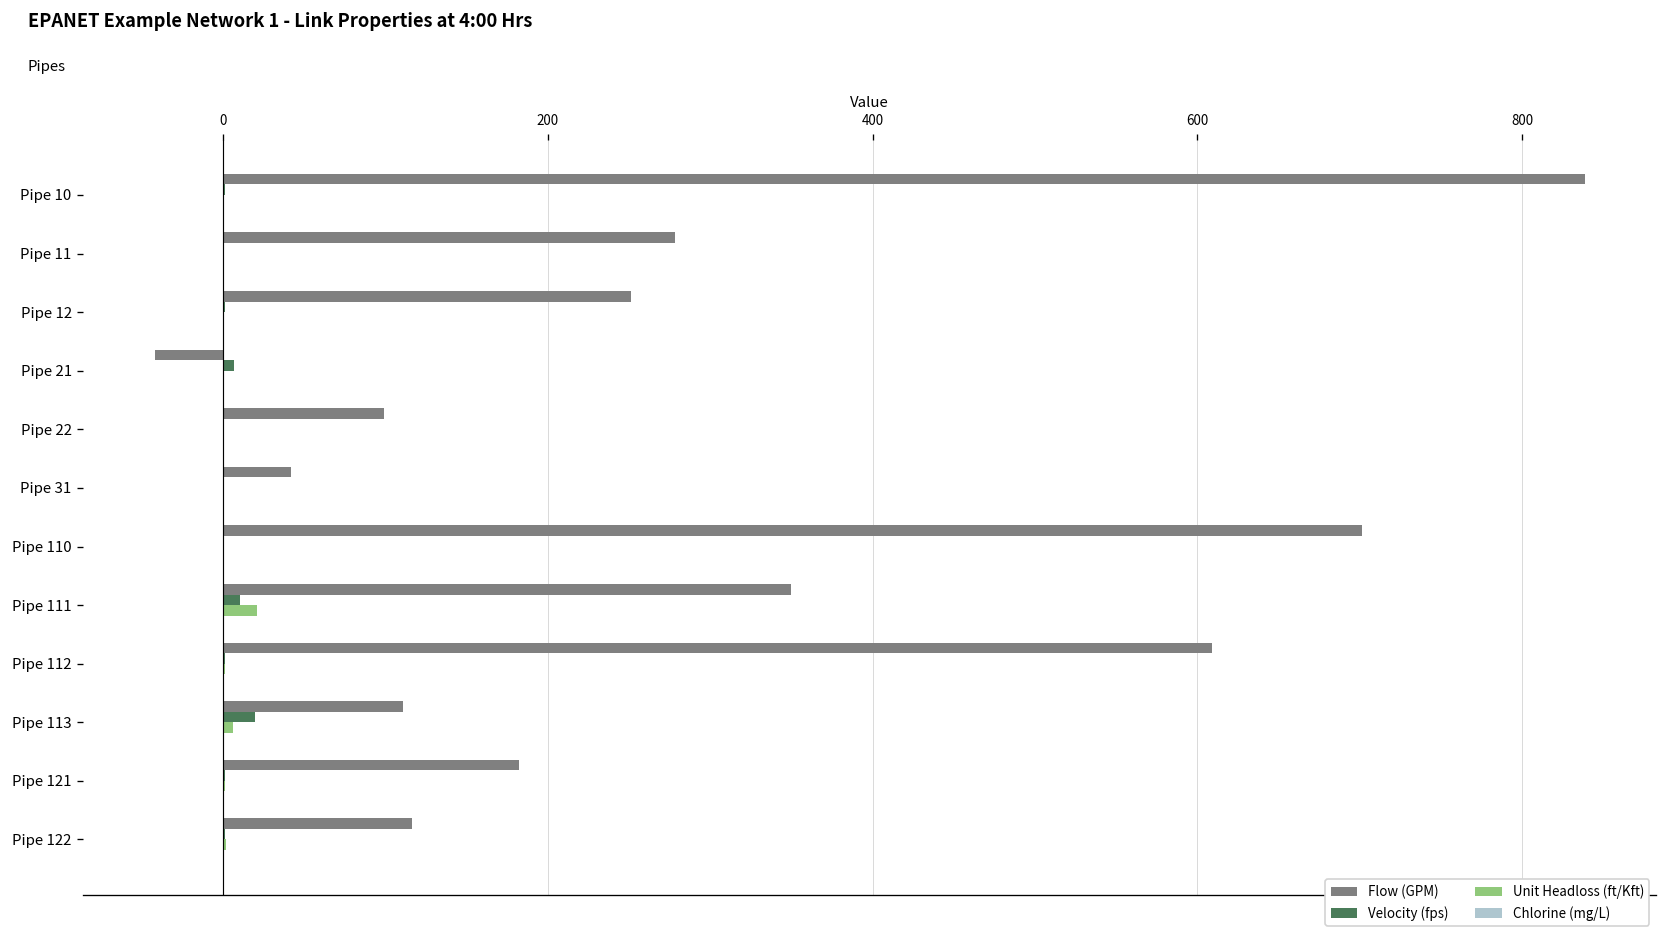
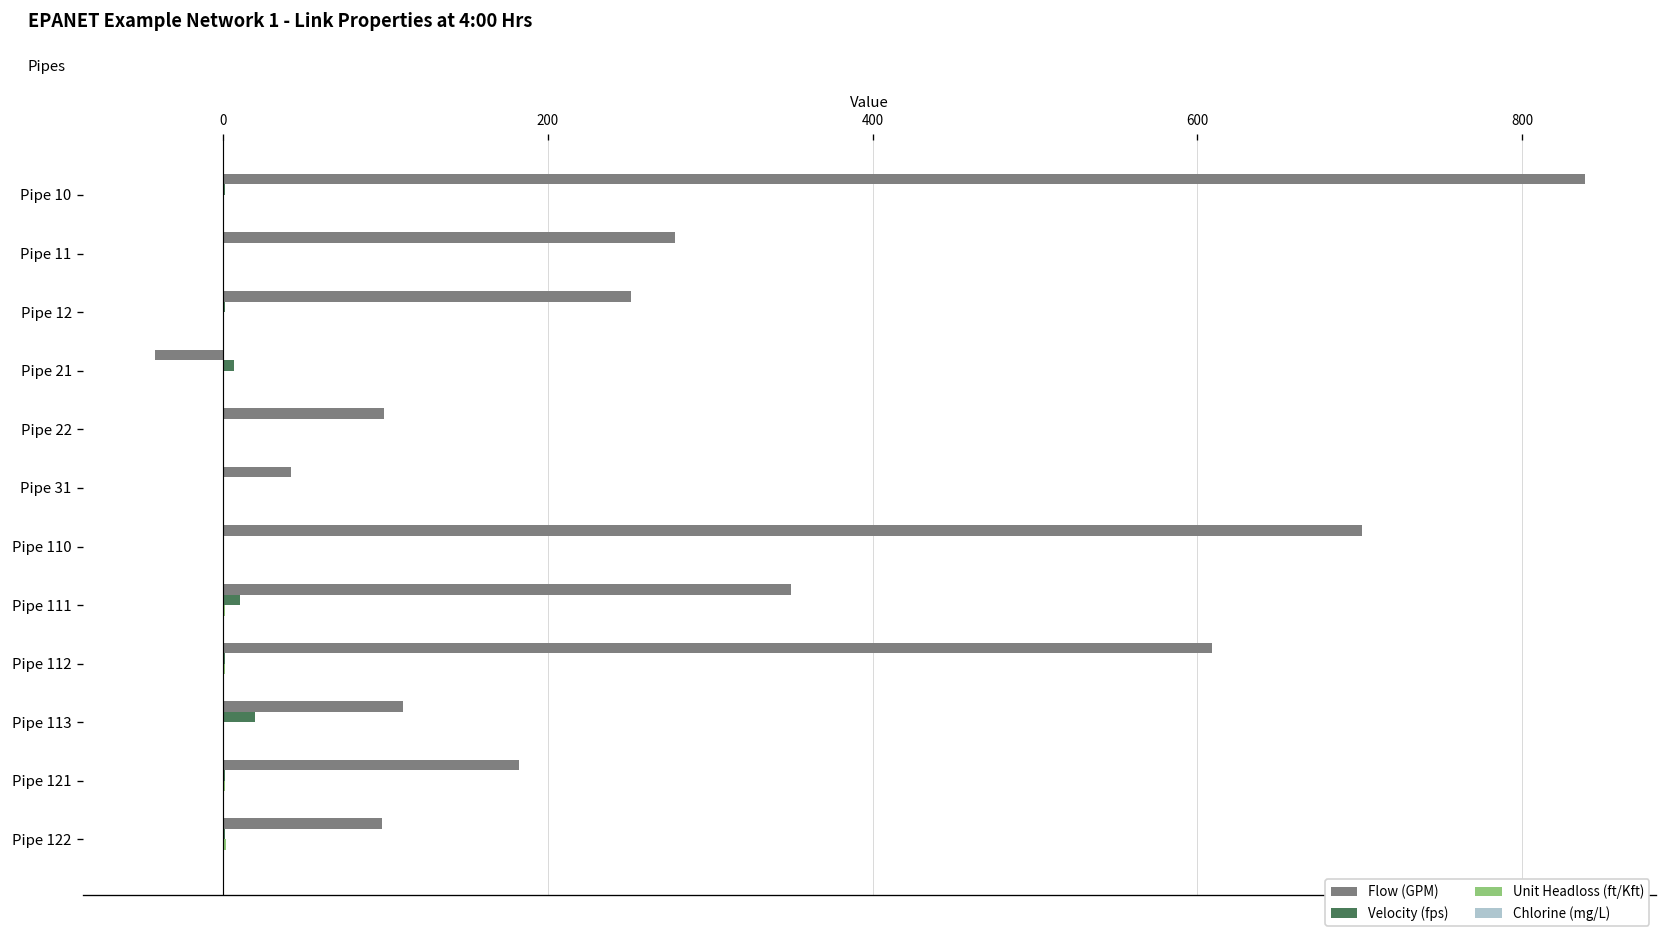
Unit Headloss (ft/Kft), Pipe 111: 21 -> 1
Unit Headloss (ft/Kft), Pipe 113: 6 -> 1
Flow (GPM), Pipe 122: 116 -> 98
